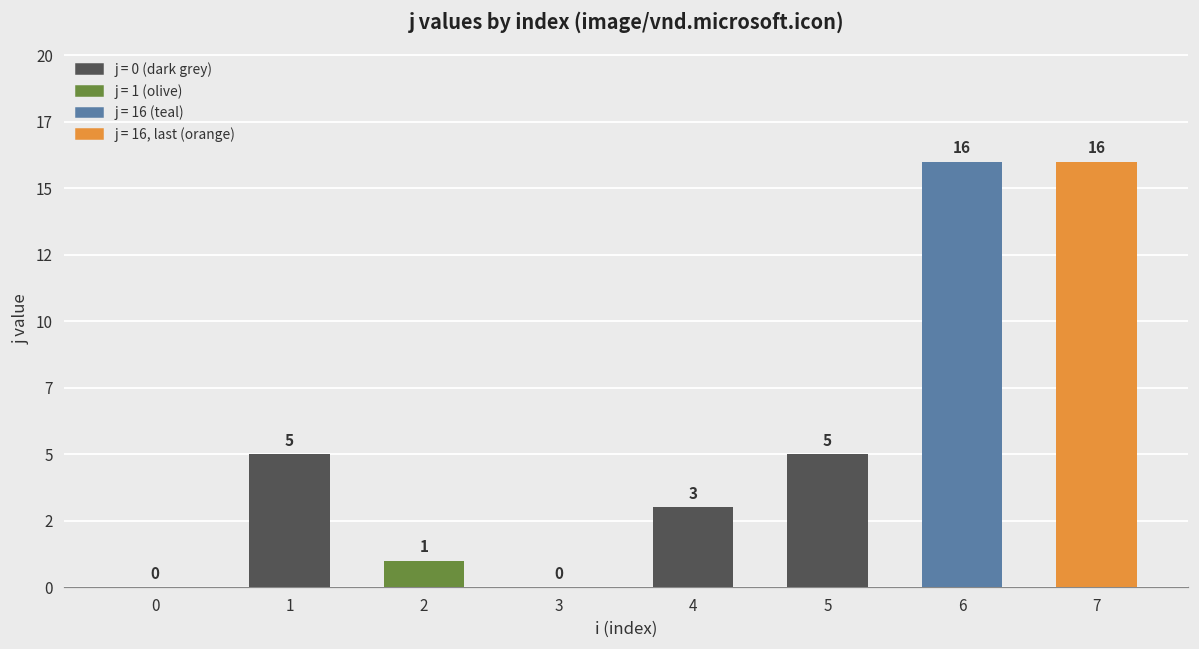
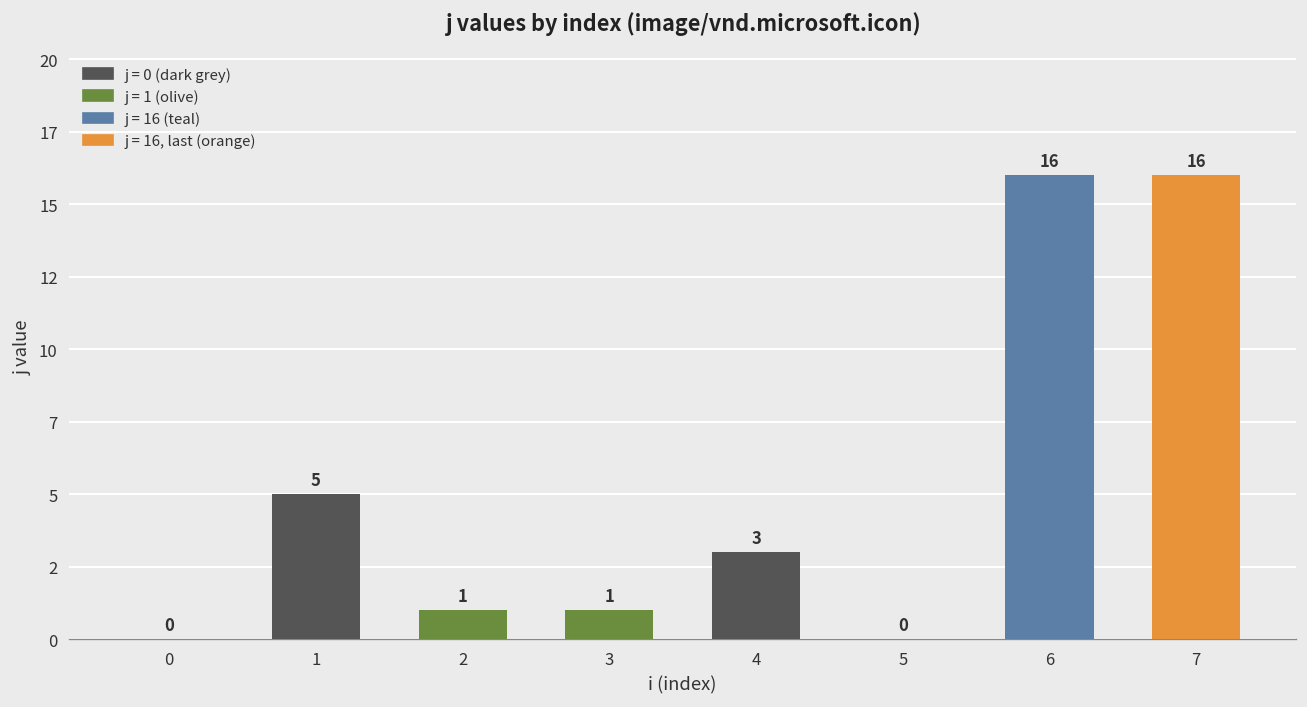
3: 0 -> 1
5: 5 -> 0
